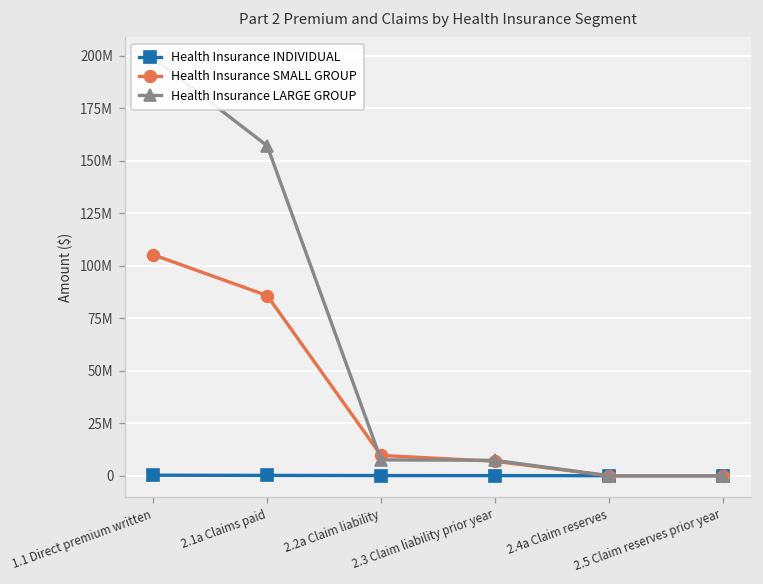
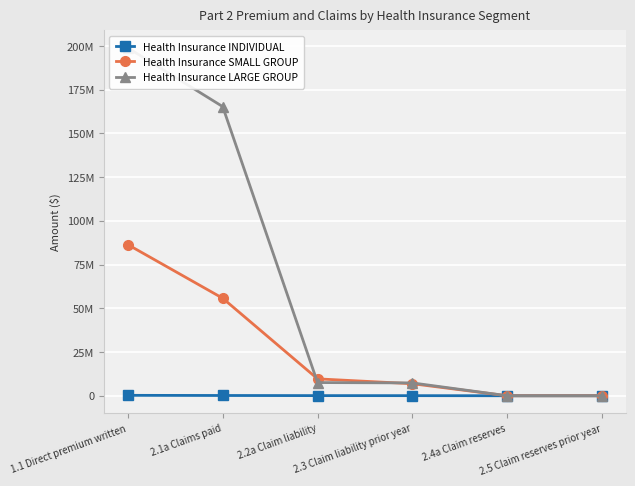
Health Insurance SMALL GROUP, 1.1 Direct premium written: 105000000 -> 86000000
Health Insurance SMALL GROUP, 2.1a Claims paid: 86000000 -> 56000000
Health Insurance LARGE GROUP, 2.1a Claims paid: 157000000 -> 165000000
